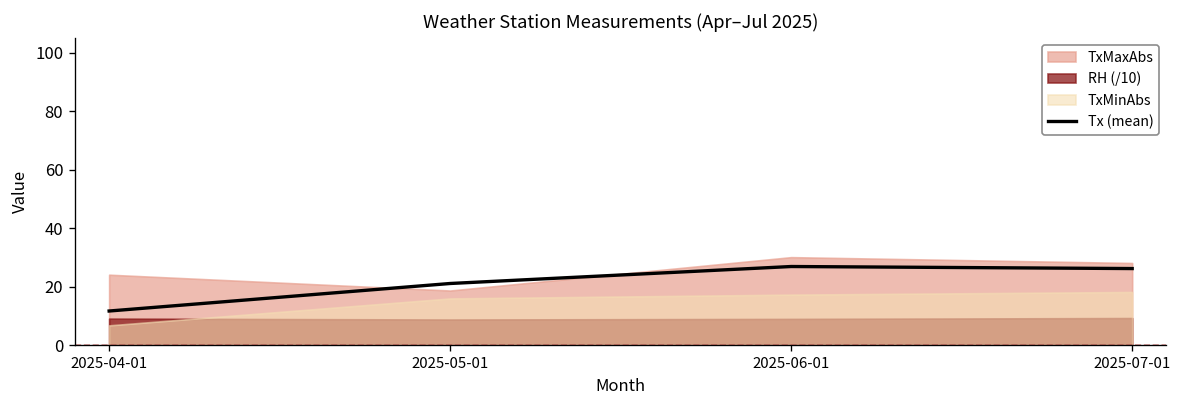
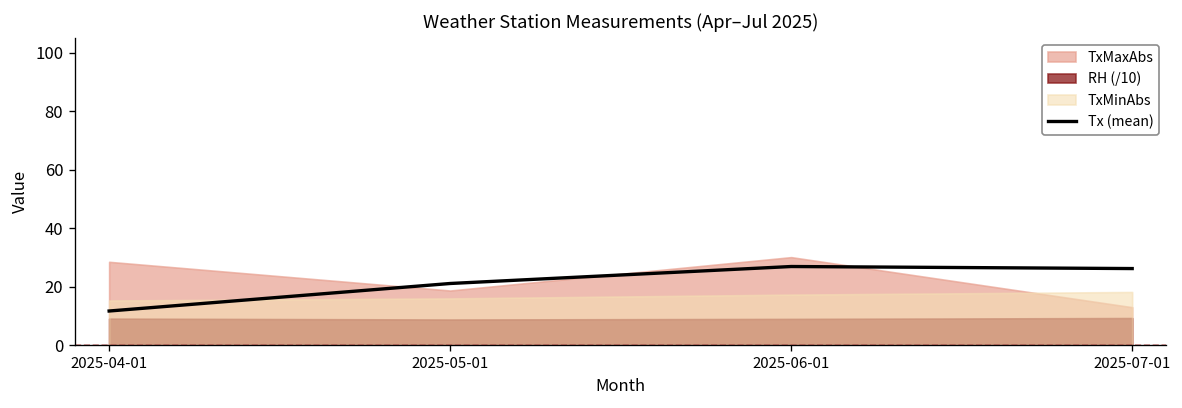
TxMaxAbs, 2025-04-01: 24 -> 29
TxMinAbs, 2025-04-01: 7 -> 15
TxMaxAbs, 2025-07-01: 28 -> 13
